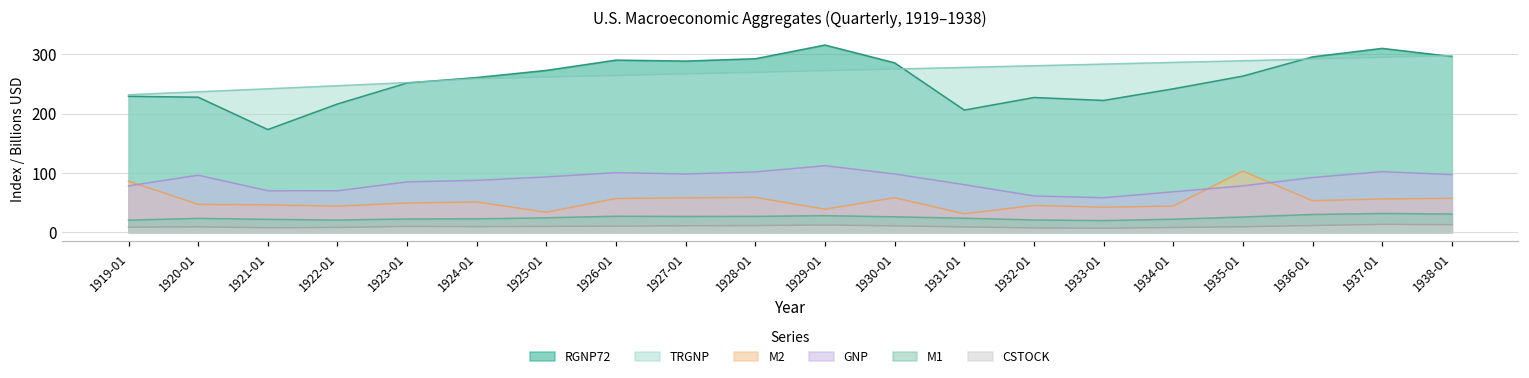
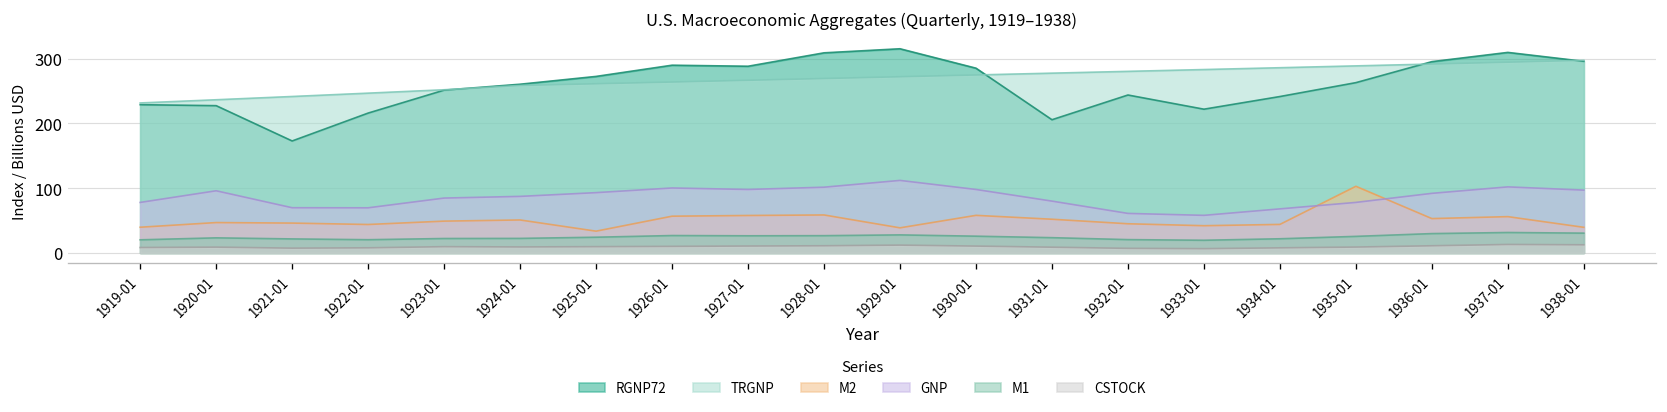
M2, 1919-01: 90 -> 40
RGNP72, 1928-01: 290 -> 310
M2, 1931-01: 30 -> 50
RGNP72, 1932-01: 230 -> 240
M2, 1938-01: 60 -> 40
